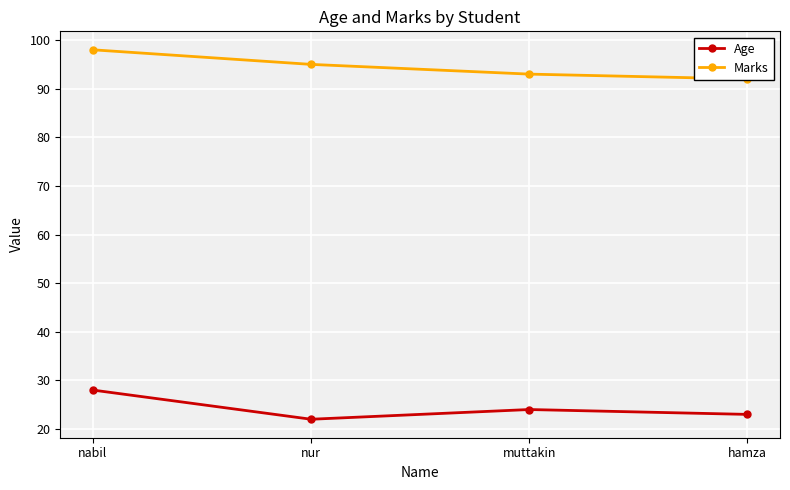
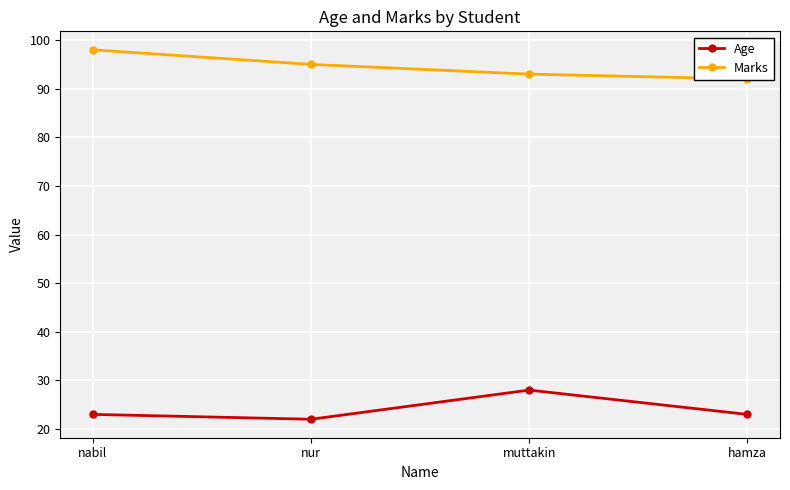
Age, nabil: 28 -> 23
Age, muttakin: 24 -> 28
